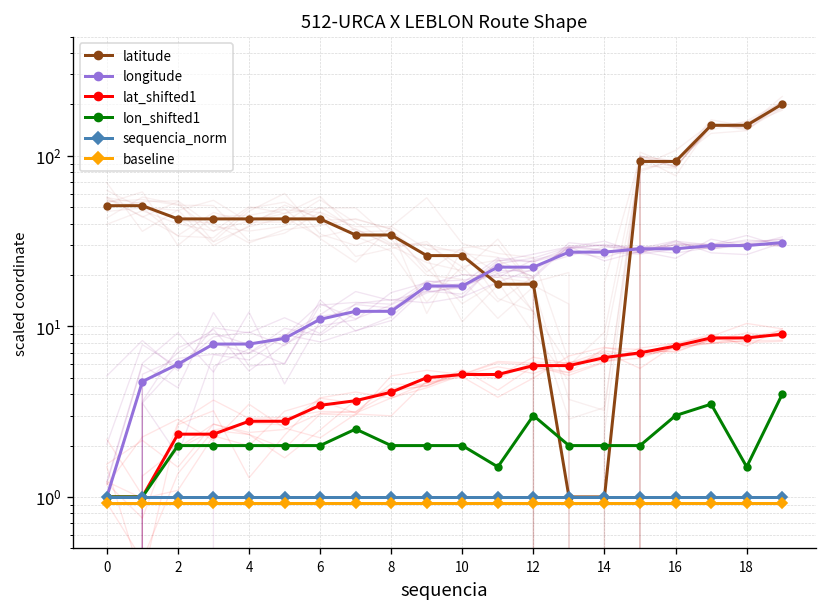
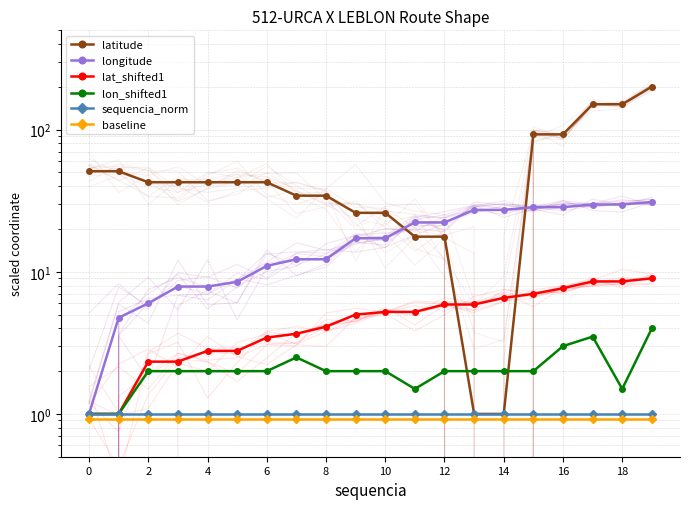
lon_shifted1, 12: 3.0 -> 2.0
